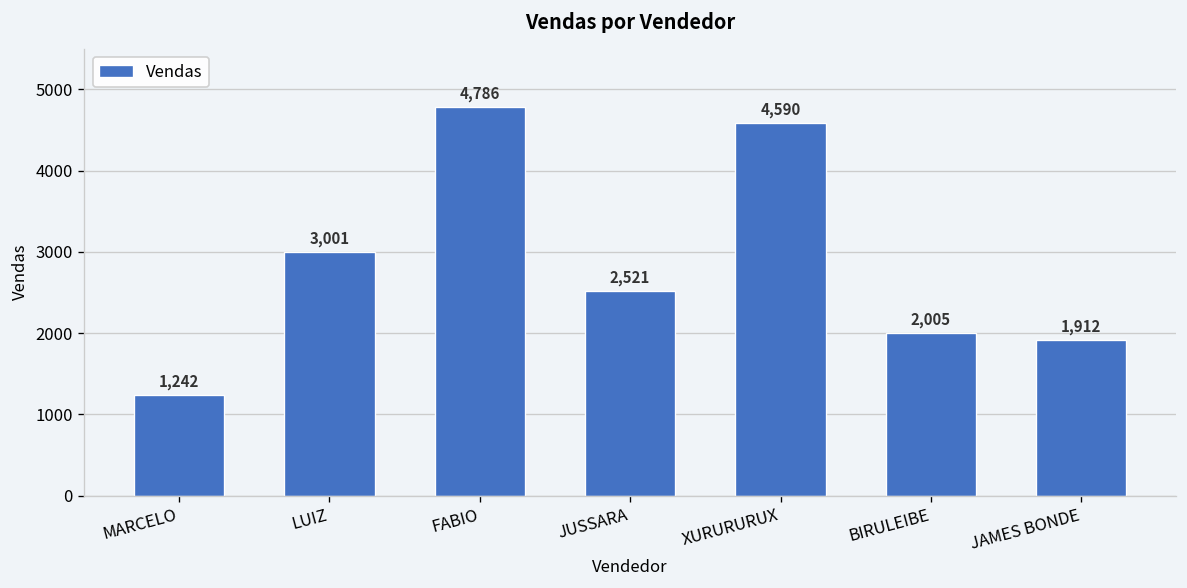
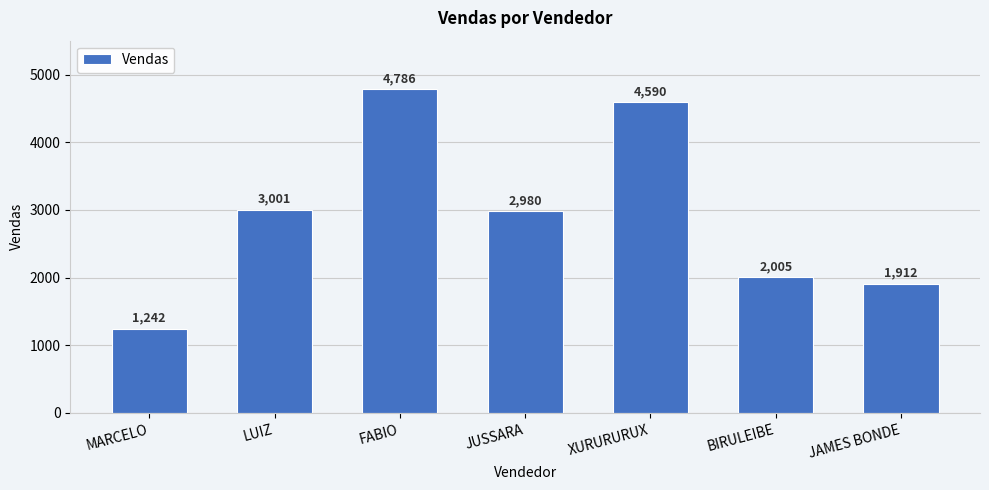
JUSSARA: 2,521 -> 2,980
